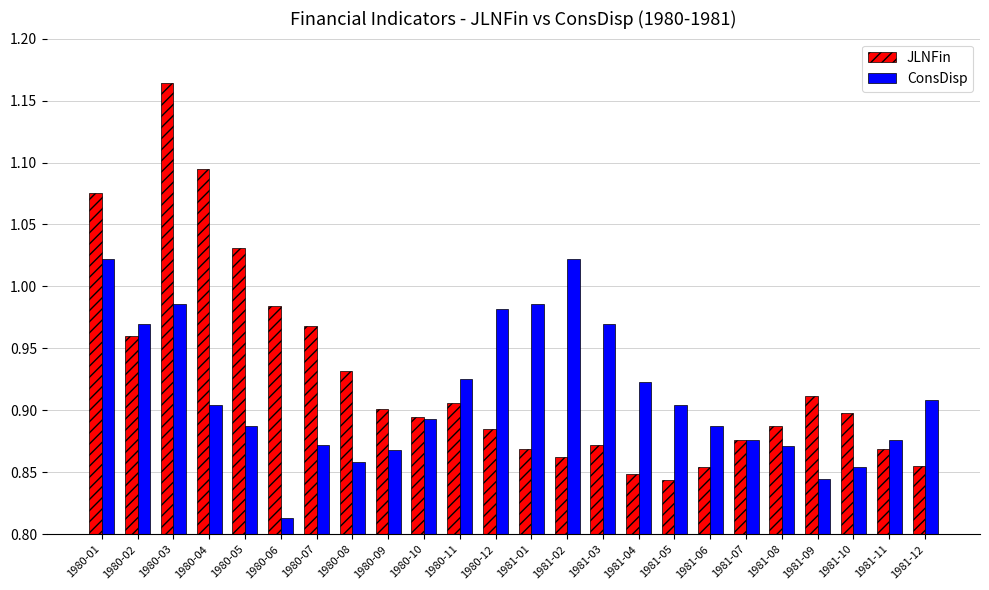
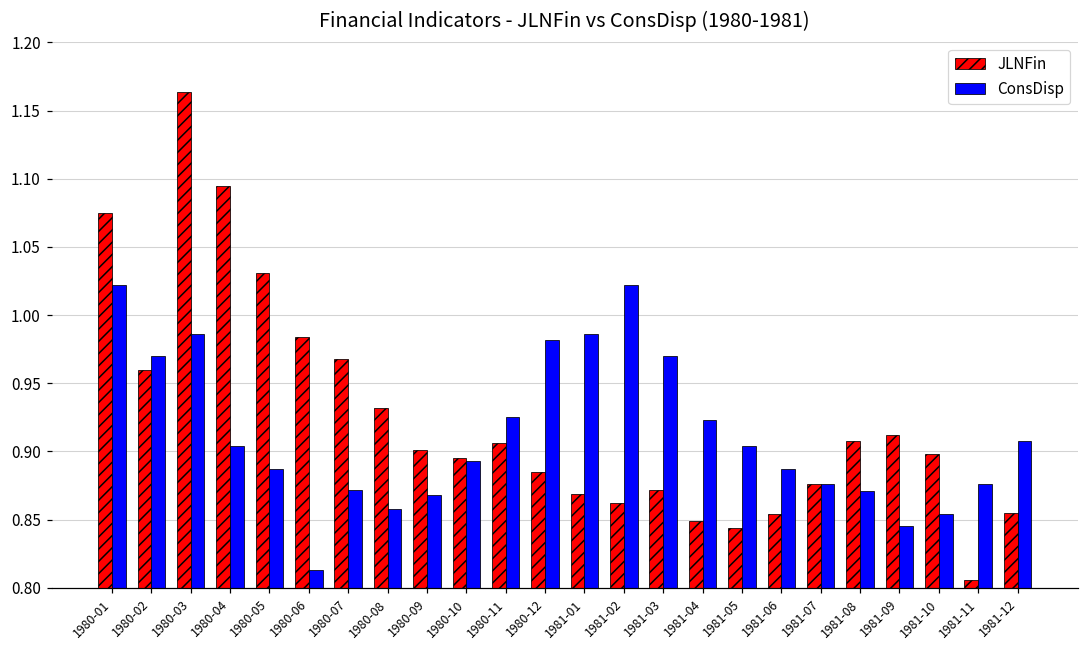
JLNFin, 1981-08: 0.887 -> 0.908
JLNFin, 1981-11: 0.869 -> 0.806
